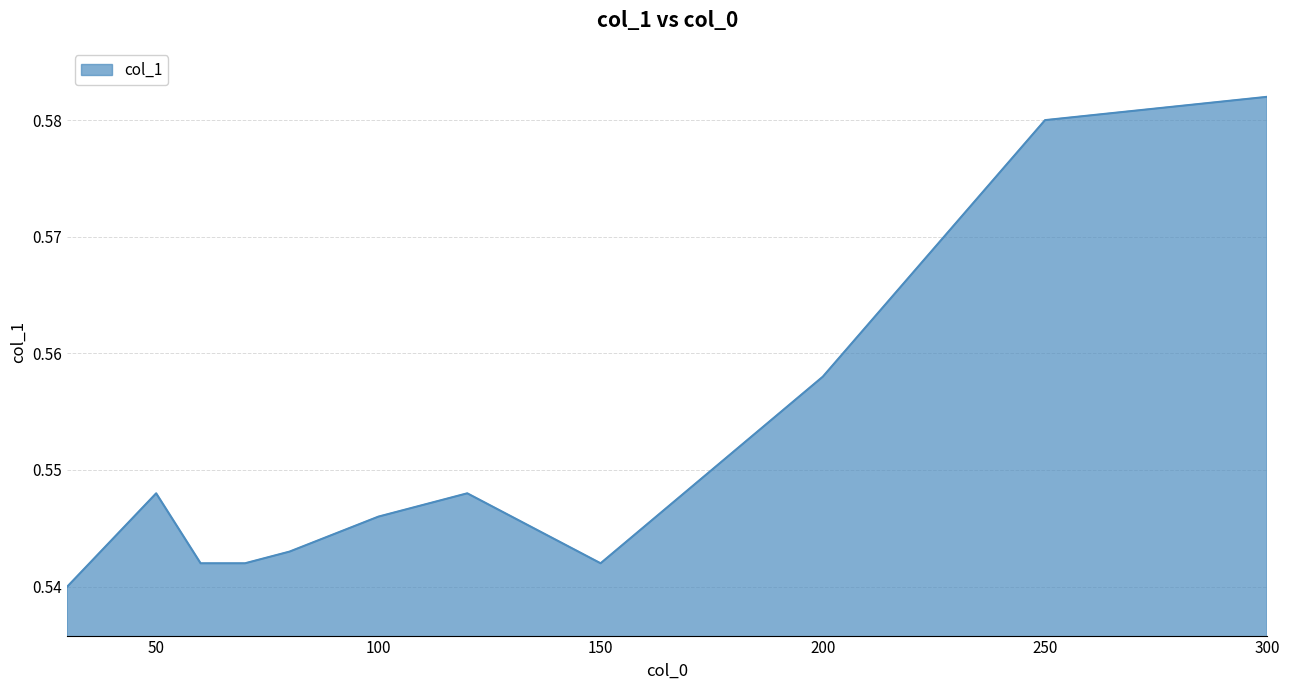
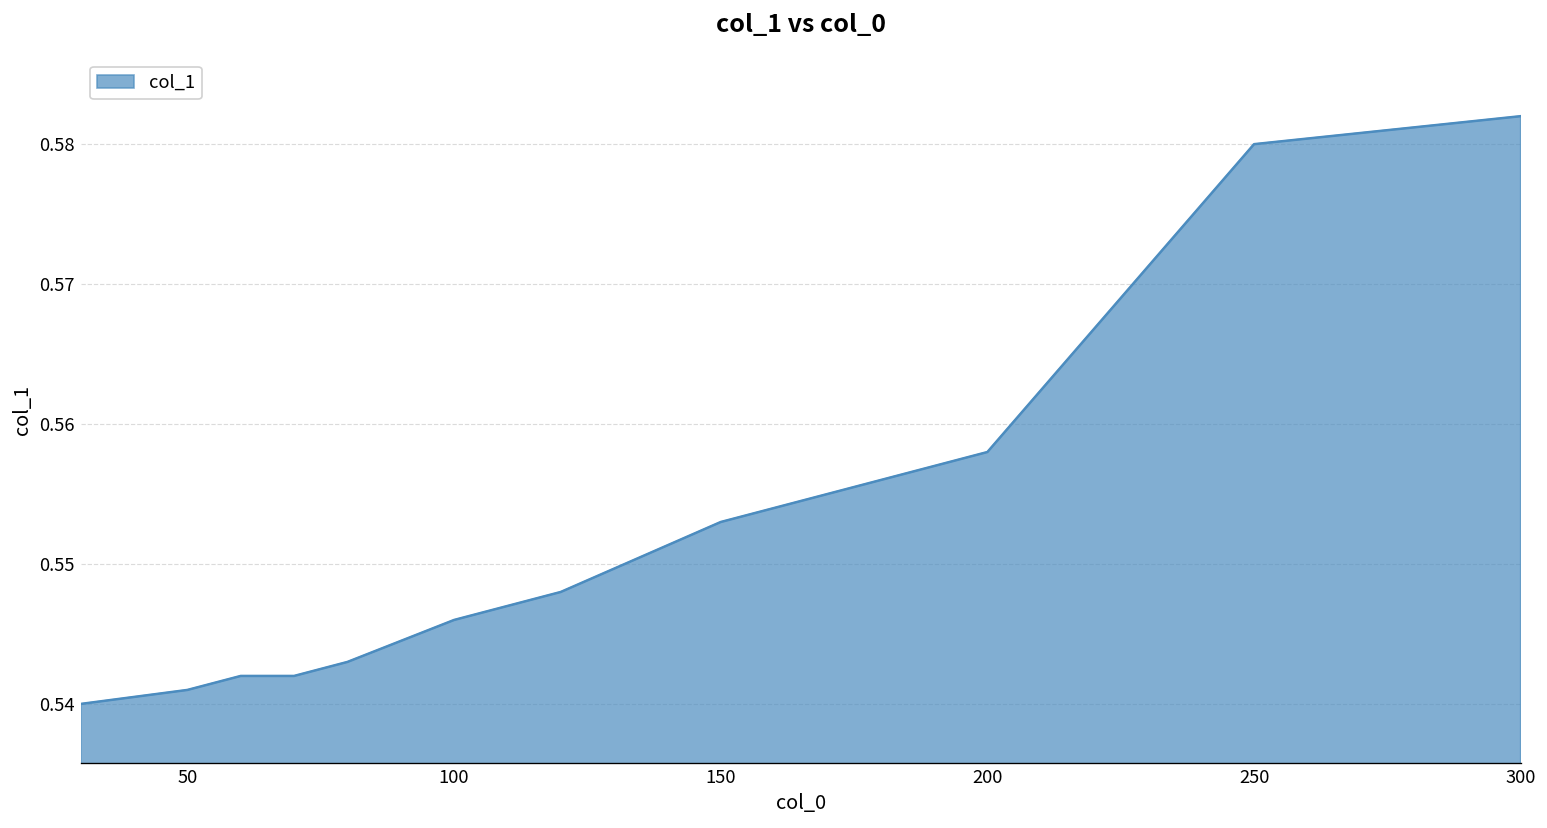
50: 0.548 -> 0.541
150: 0.542 -> 0.553
